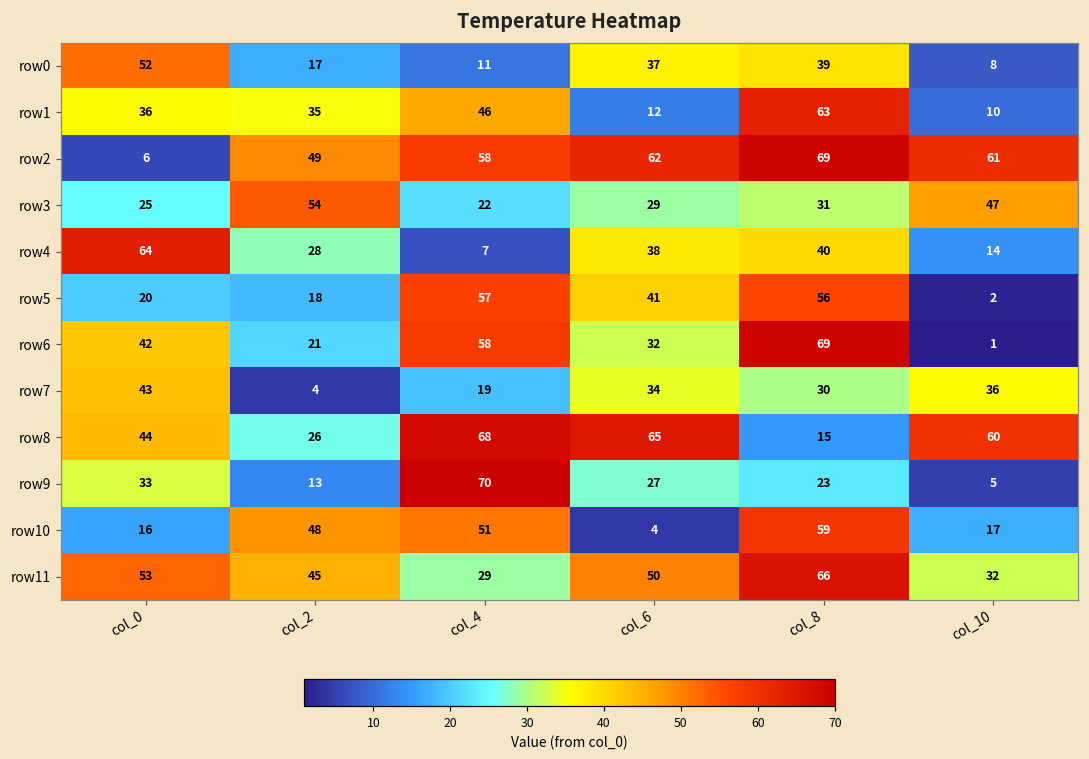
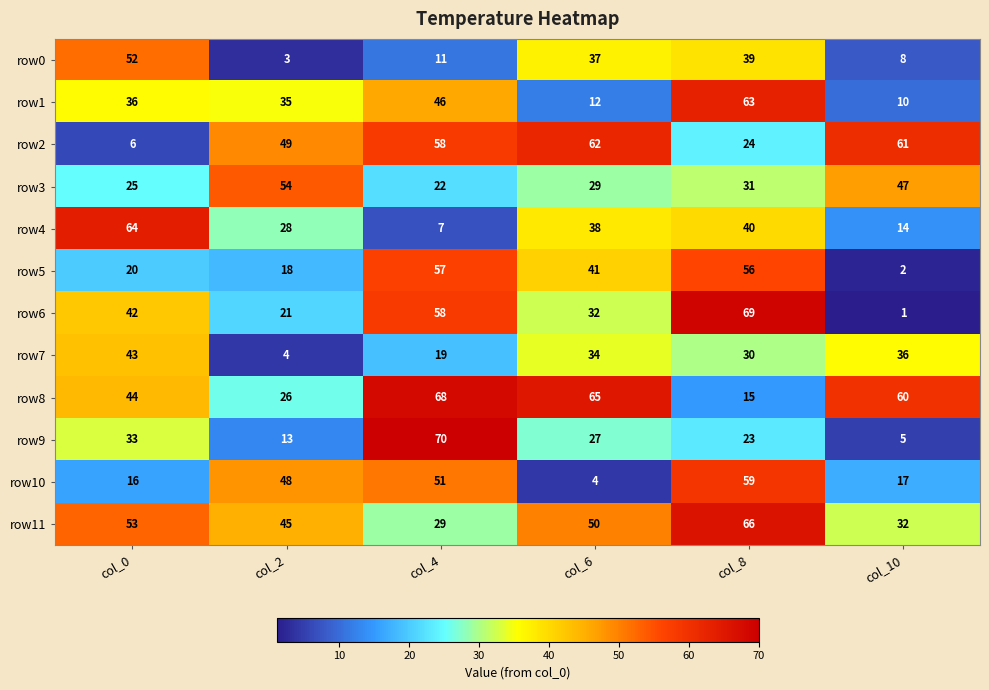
row0, col_2: 17 -> 3
row2, col_8: 69 -> 24
